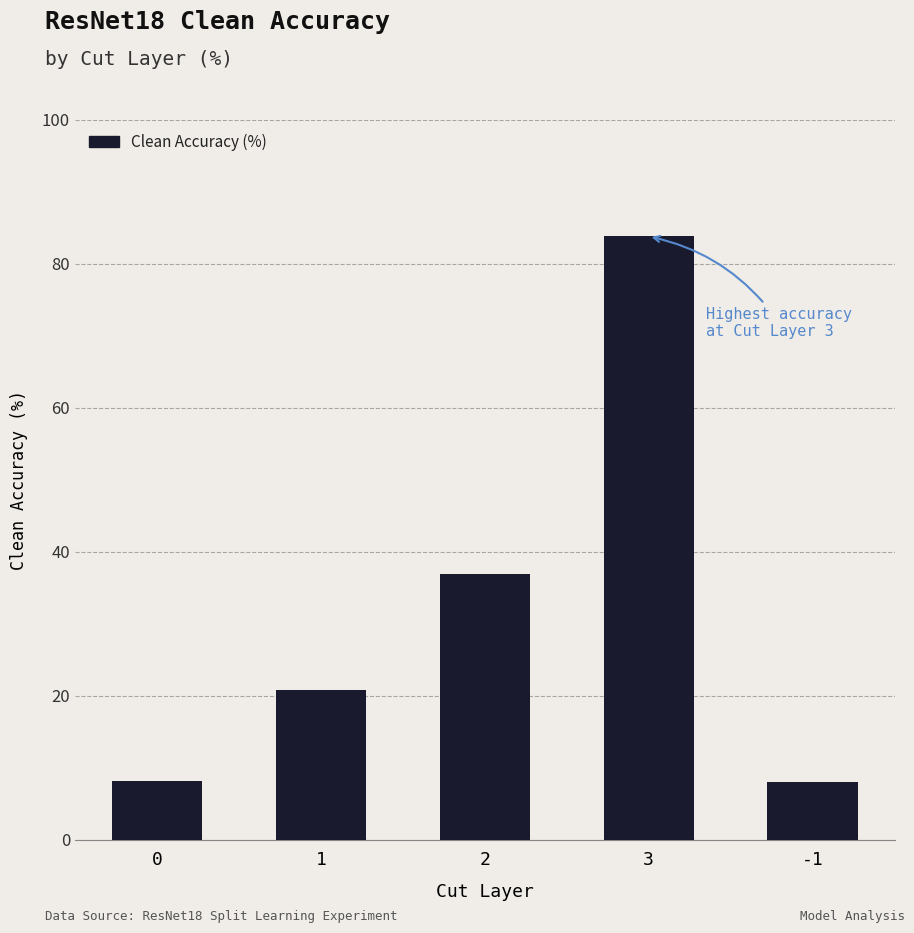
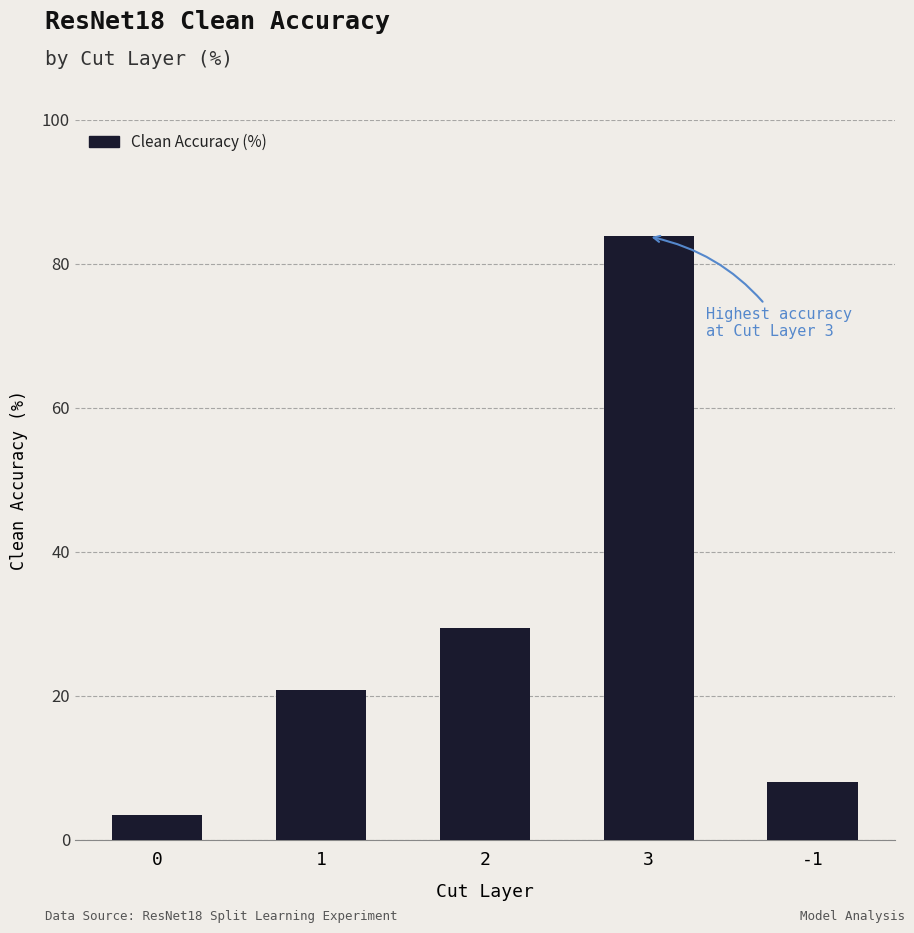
0: 8 -> 3
2: 37 -> 29
